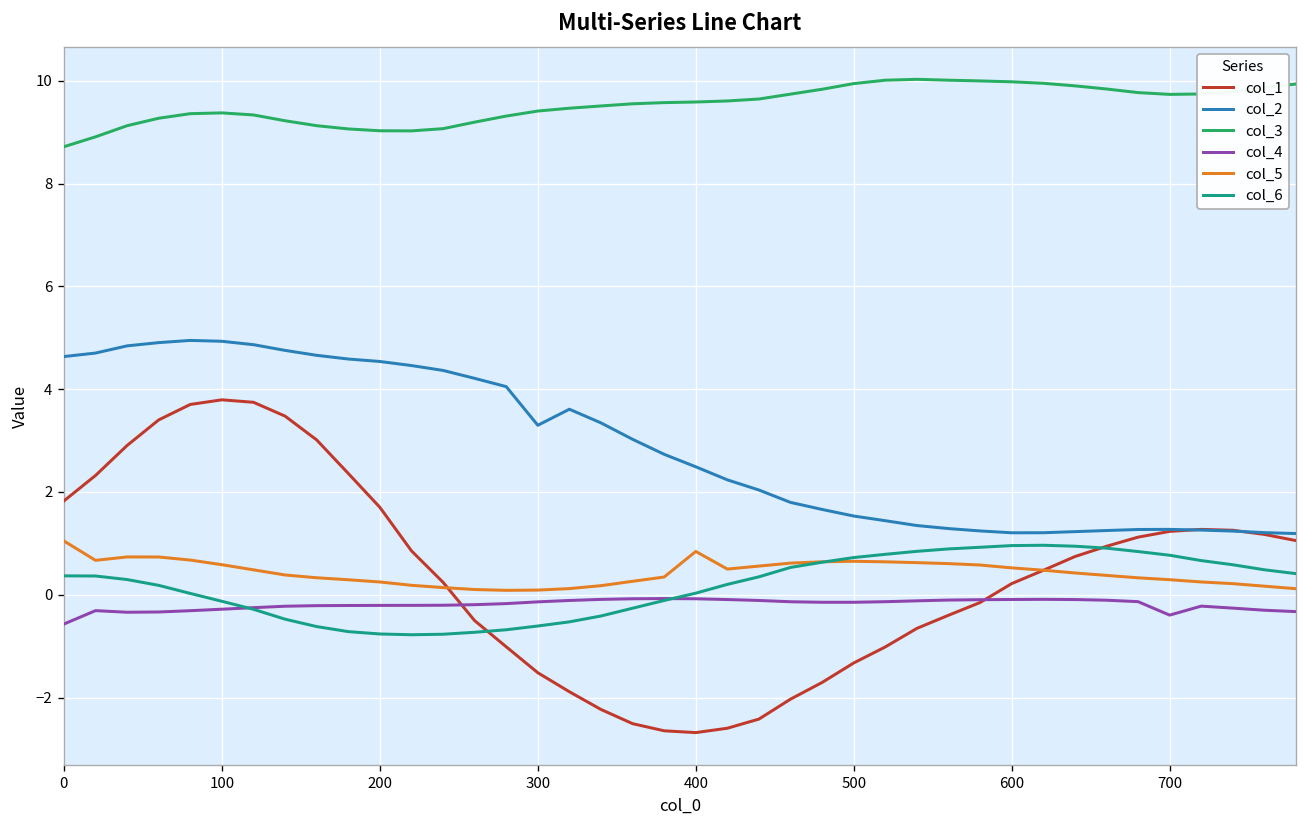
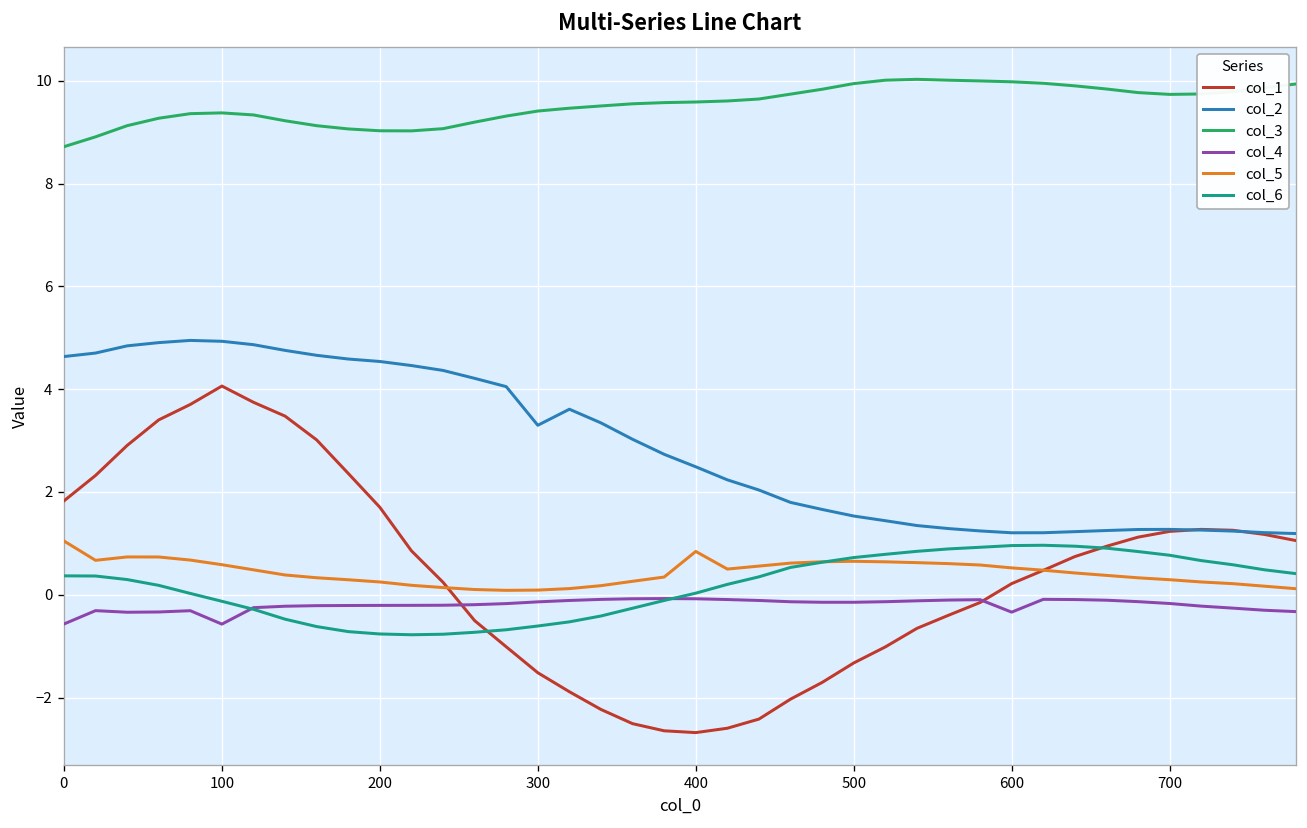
col_1, 100: 3.8 -> 4.1
col_4, 100: -0.3 -> -0.6
col_4, 600: -0.1 -> -0.3
col_4, 700: -0.4 -> -0.2
